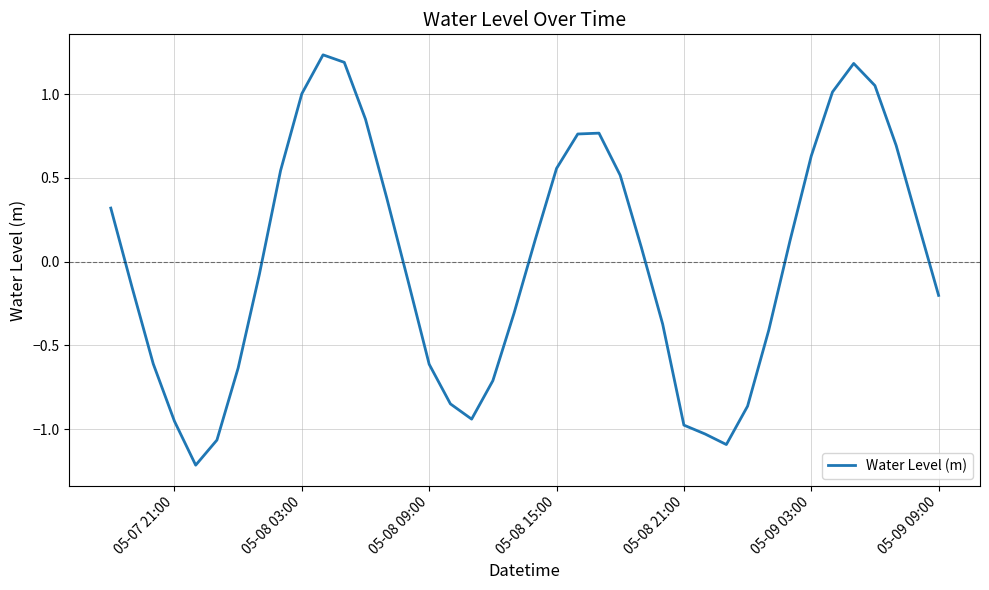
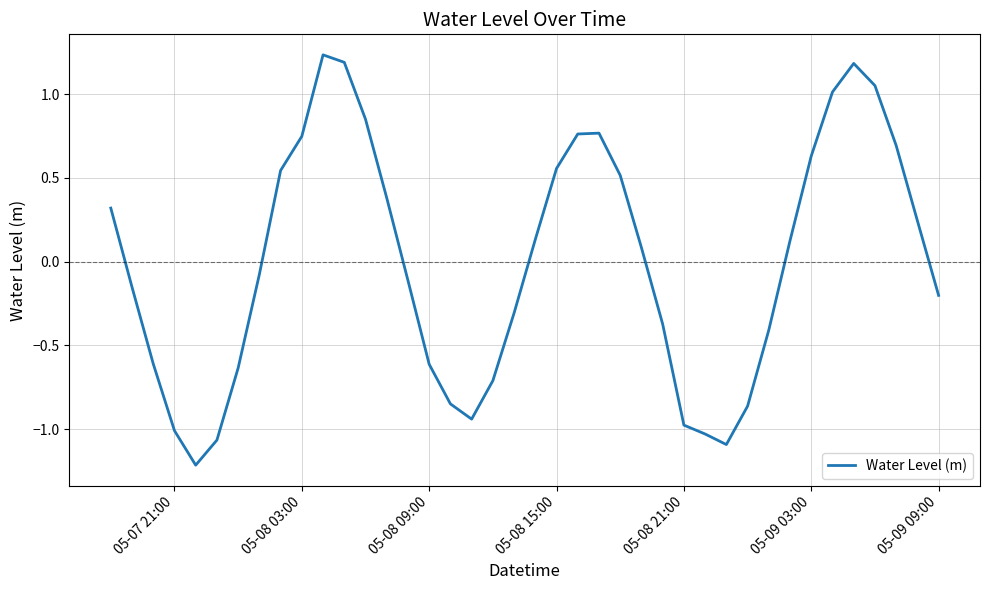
05-07 21:00: -0.95 -> -1.01
05-08 03:00: 1.00 -> 0.75
